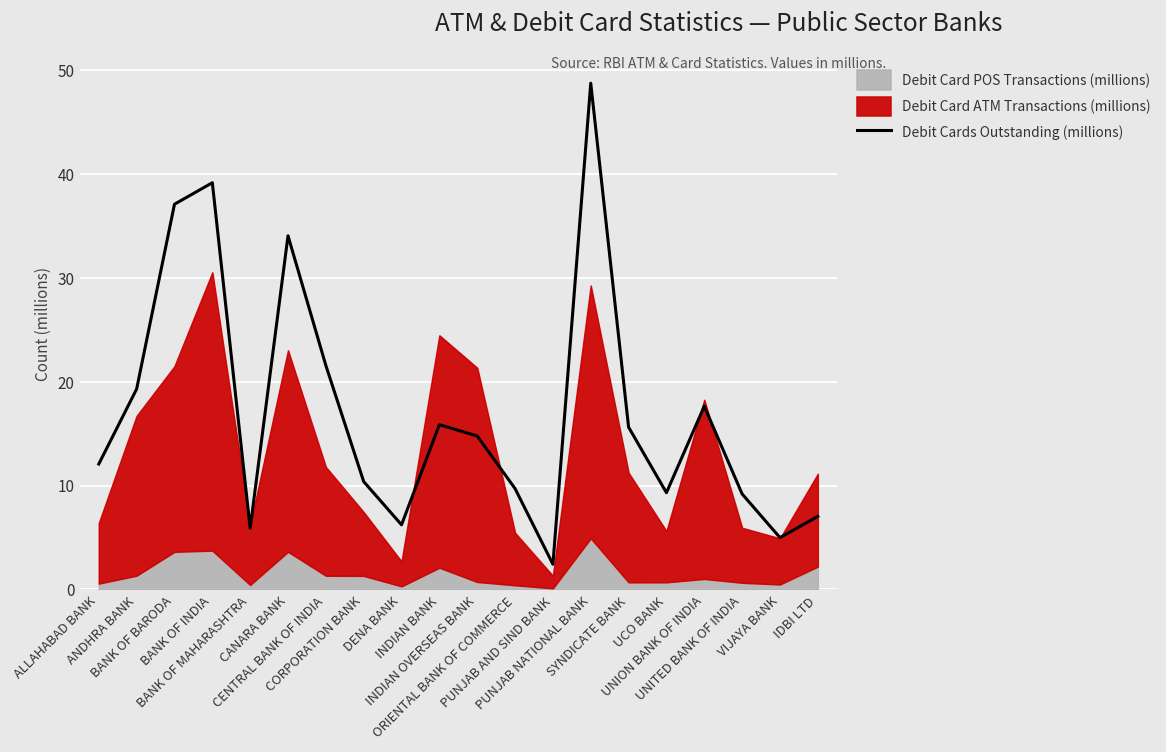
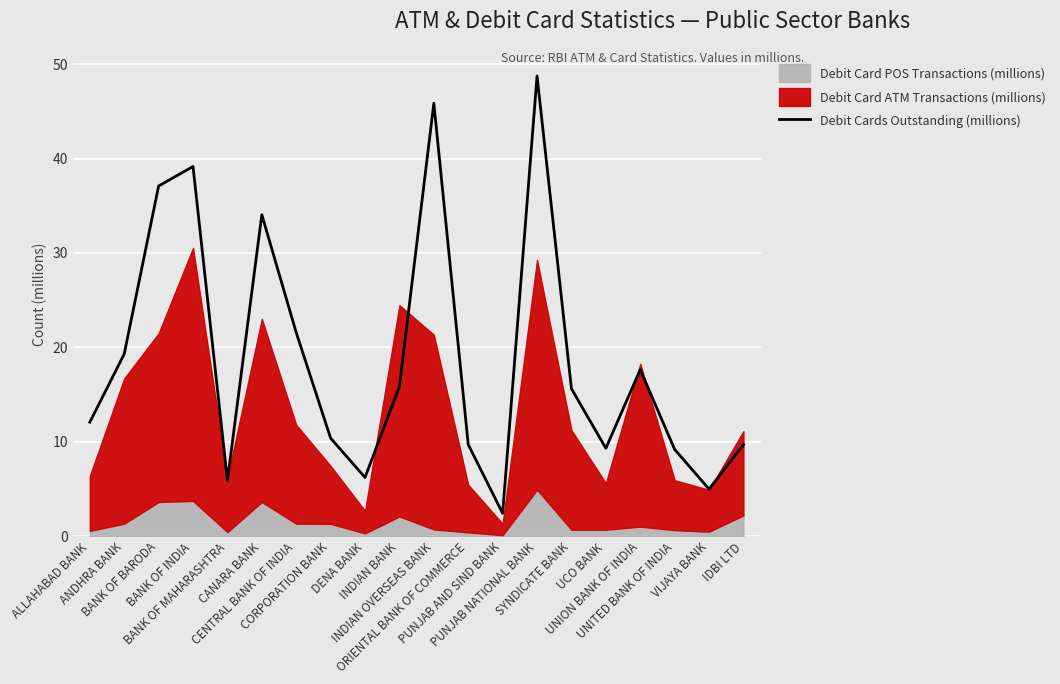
Debit Cards Outstanding (millions), INDIAN OVERSEAS BANK: 15 -> 46
Debit Cards Outstanding (millions), IDBI LTD: 7 -> 10
